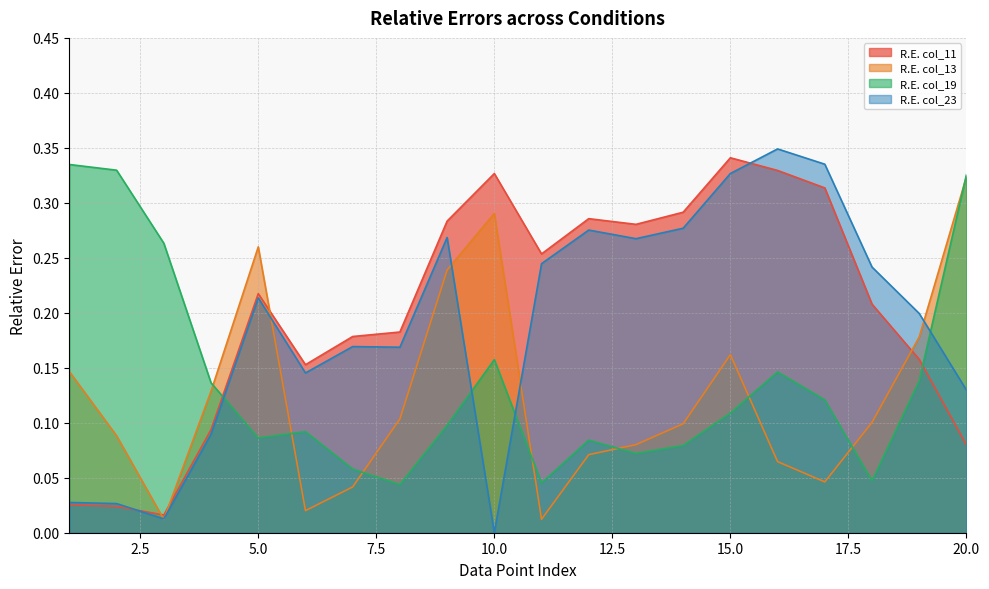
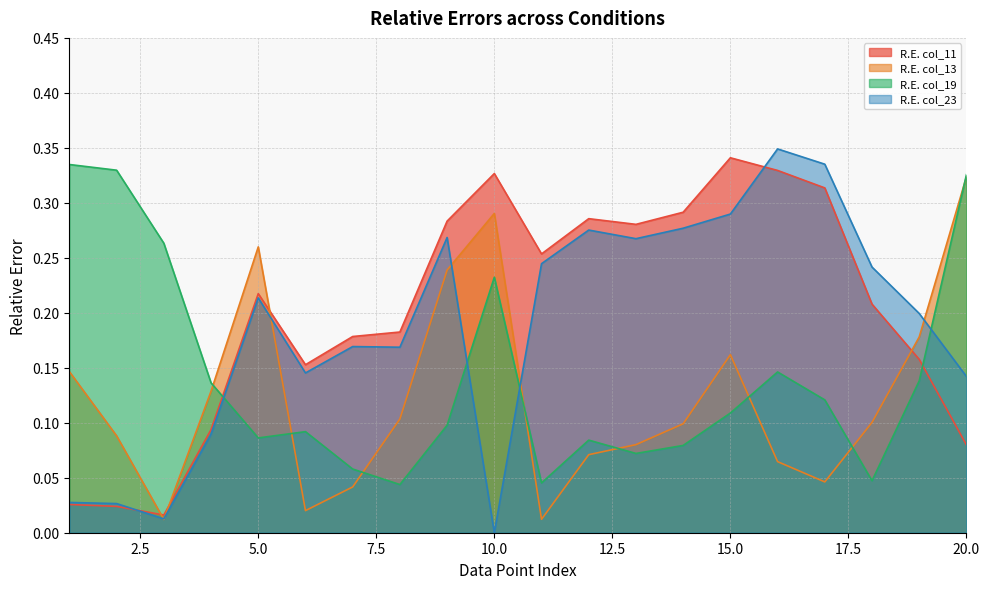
R.E. col_19, 10.0: 0.157 -> 0.232
R.E. col_23, 15.0: 0.327 -> 0.290
R.E. col_23, 20.0: 0.130 -> 0.142
